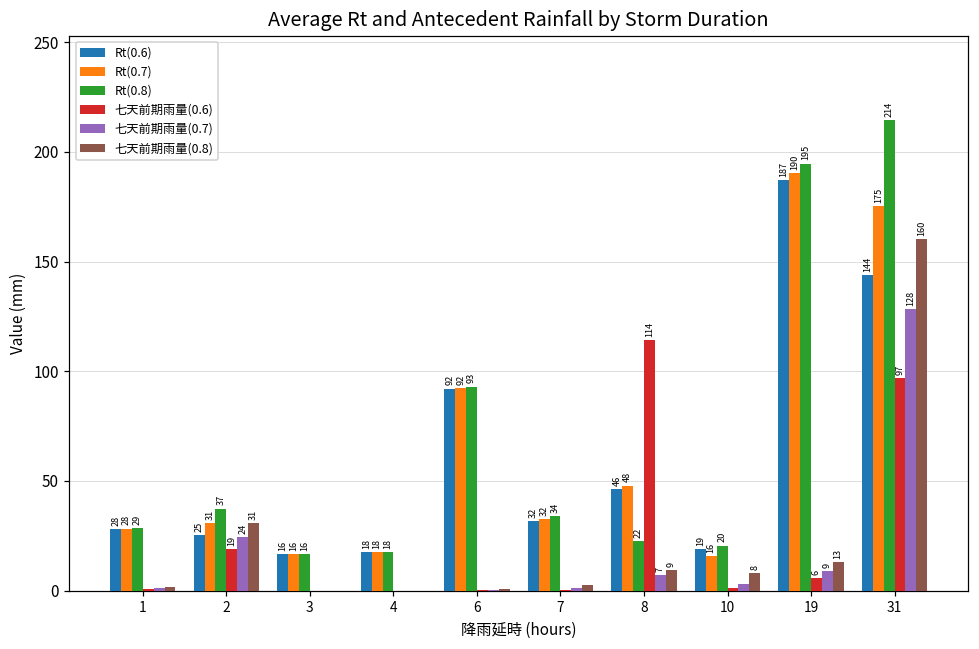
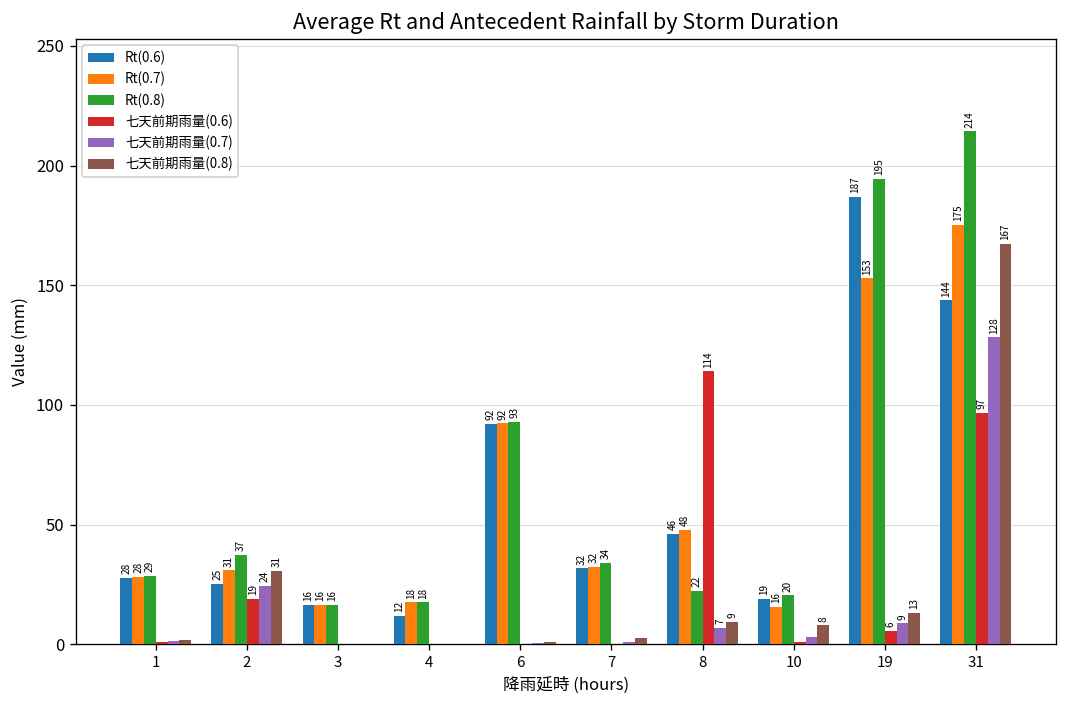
Rt(0.6), 4: 18 -> 12
Rt(0.7), 19: 190 -> 153
七天前期雨量(0.8), 31: 160 -> 167
